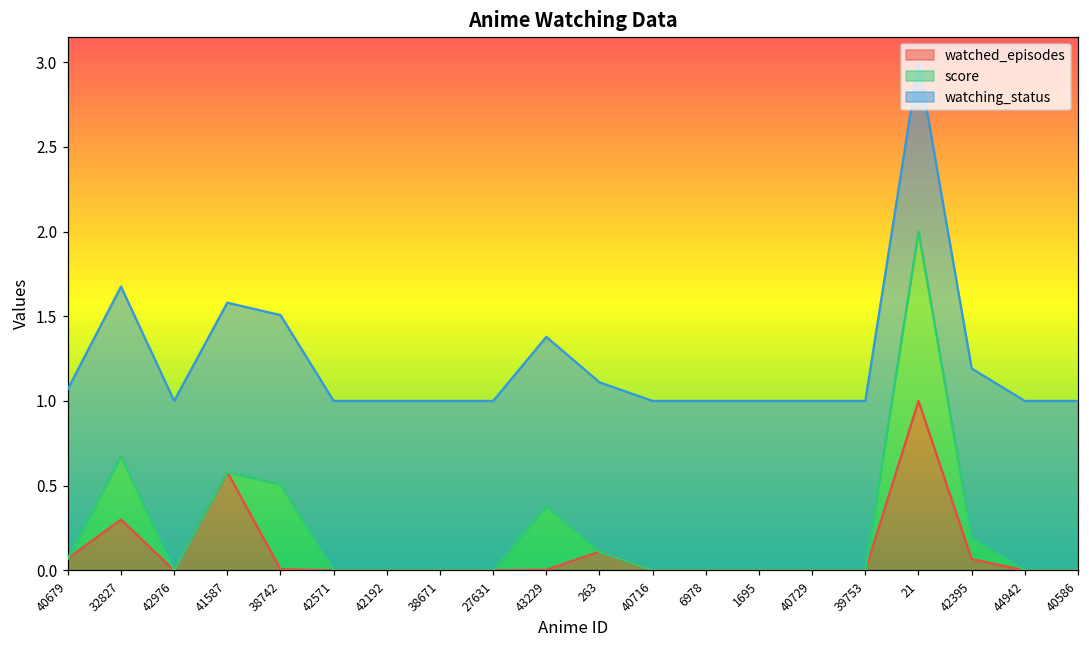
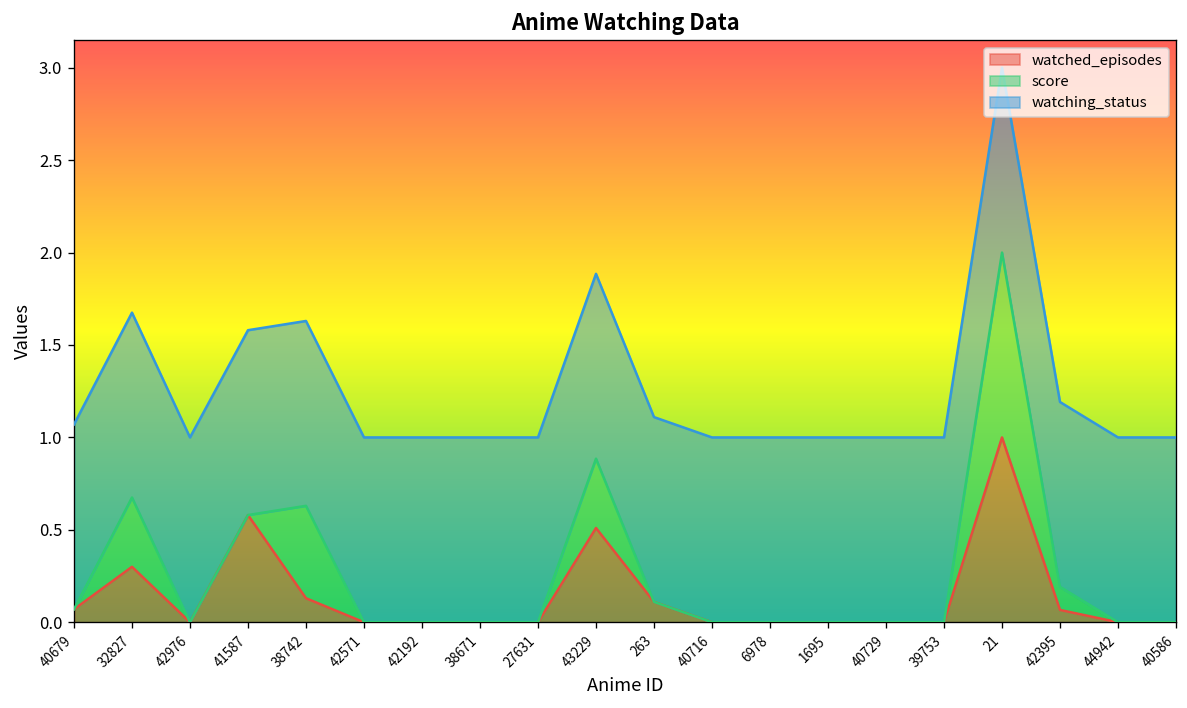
watched_episodes, 38742: 0.01 -> 0.13
watched_episodes, 43229: 0.00 -> 0.51
